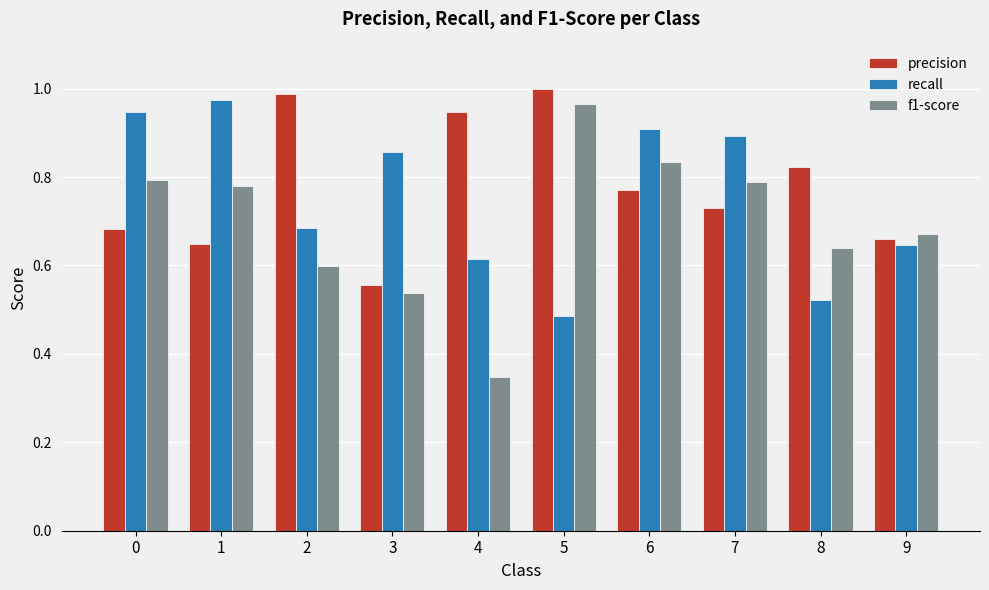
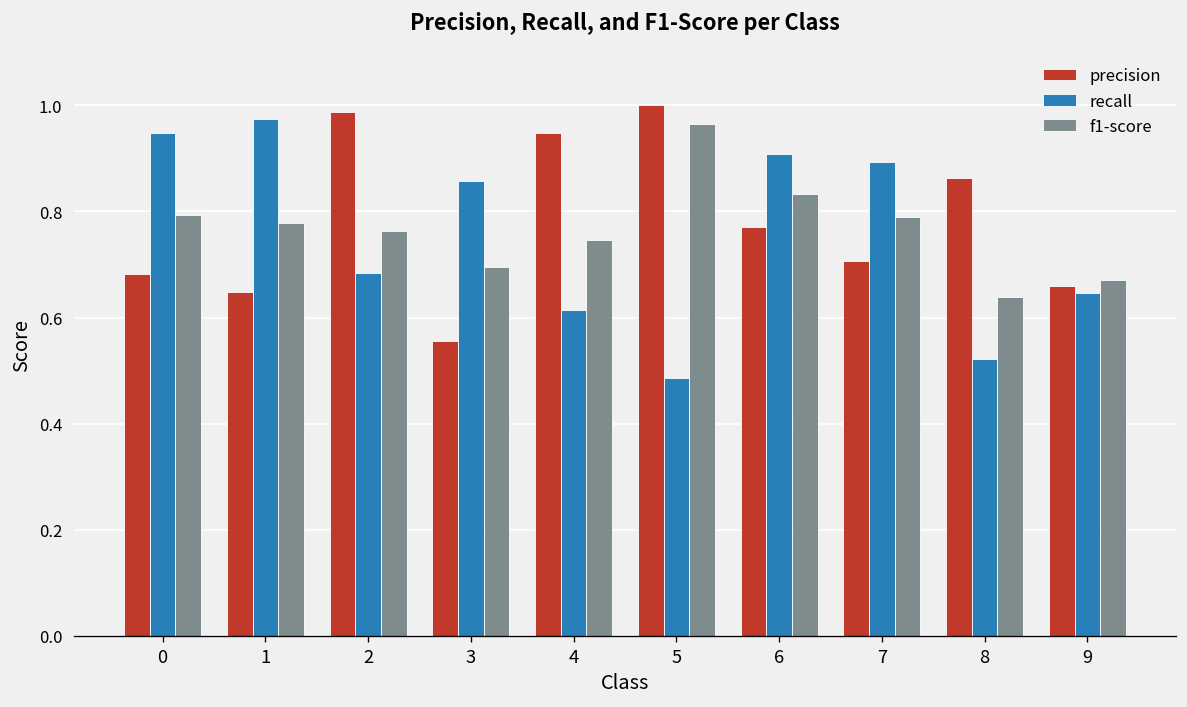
f1-score, 2: 0.60 -> 0.76
f1-score, 3: 0.54 -> 0.69
f1-score, 4: 0.35 -> 0.75
precision, 7: 0.73 -> 0.71
precision, 8: 0.82 -> 0.86
